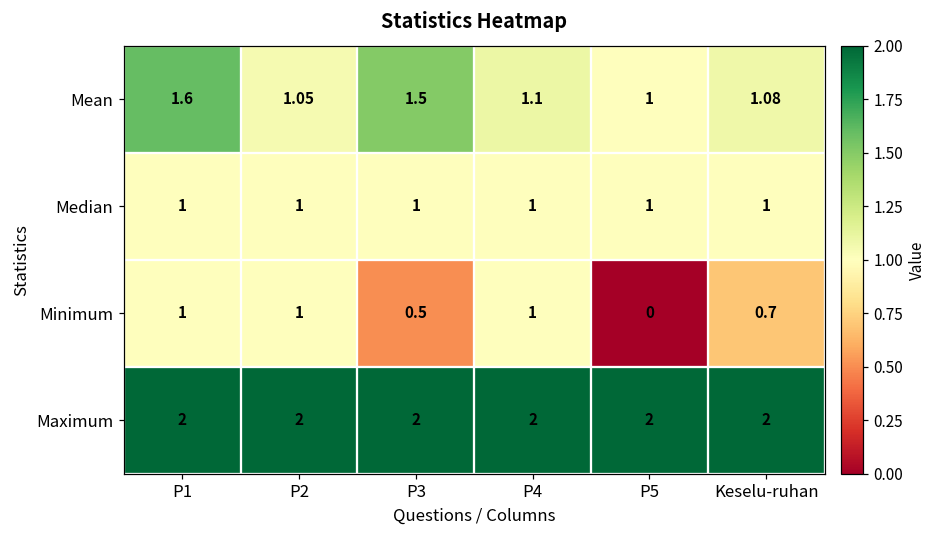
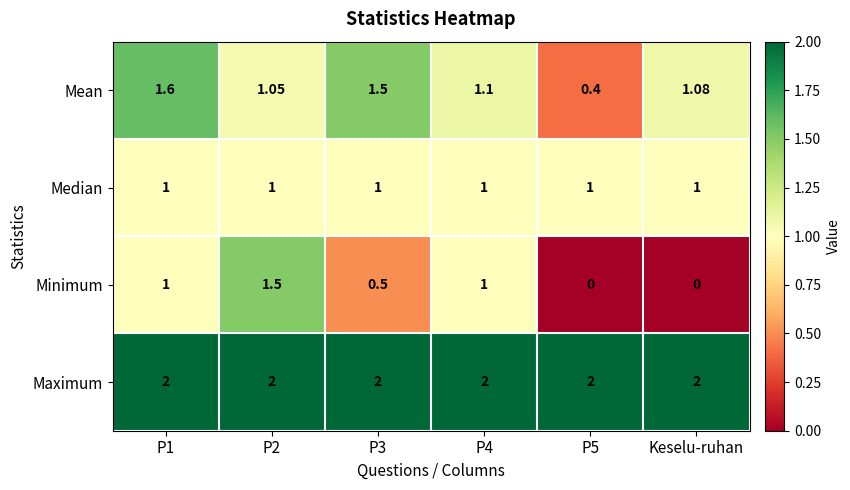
Mean, P5: 1 -> 0.4
Minimum, P2: 1 -> 1.5
Minimum, Keselu-ruhan: 0.7 -> 0
